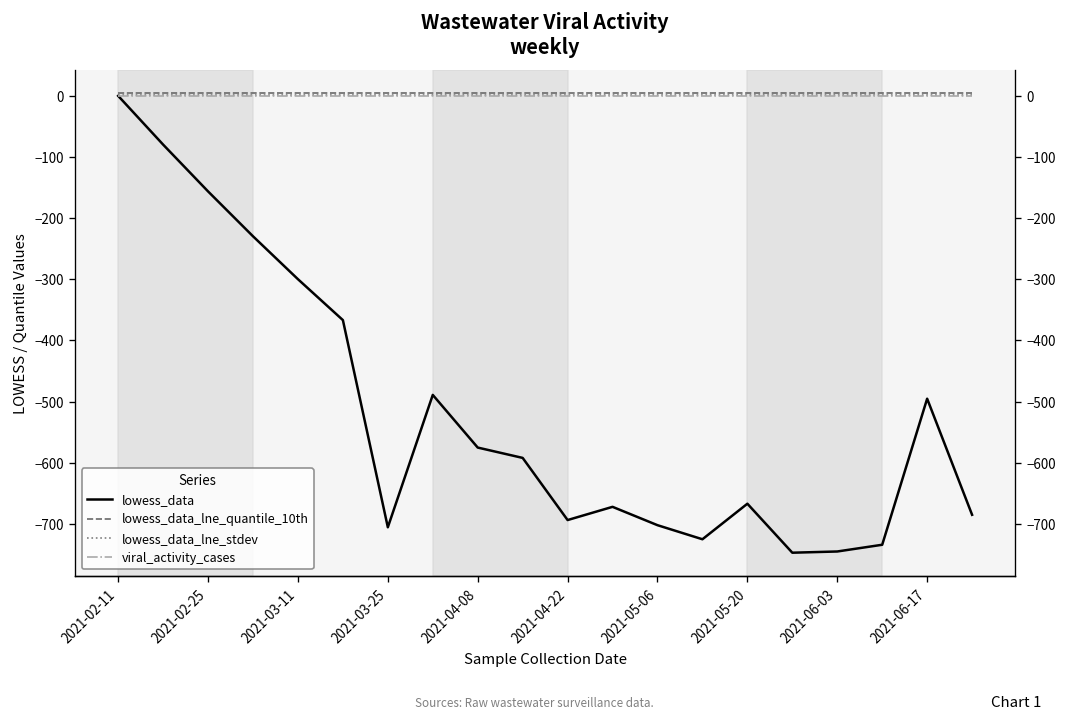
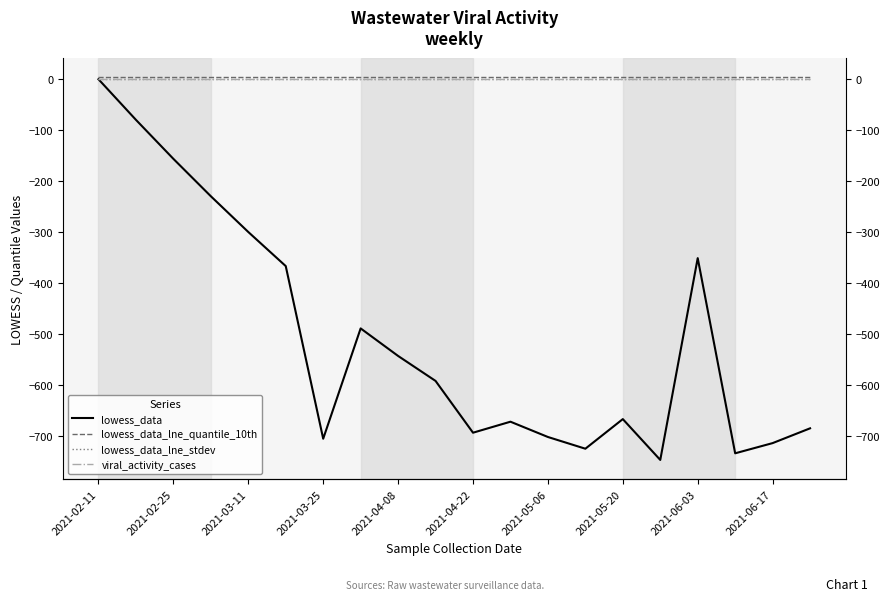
lowess_data, 2021-04-08: -580 -> -540
lowess_data, 2021-06-03: -750 -> -350
lowess_data, 2021-06-17: -500 -> -710
